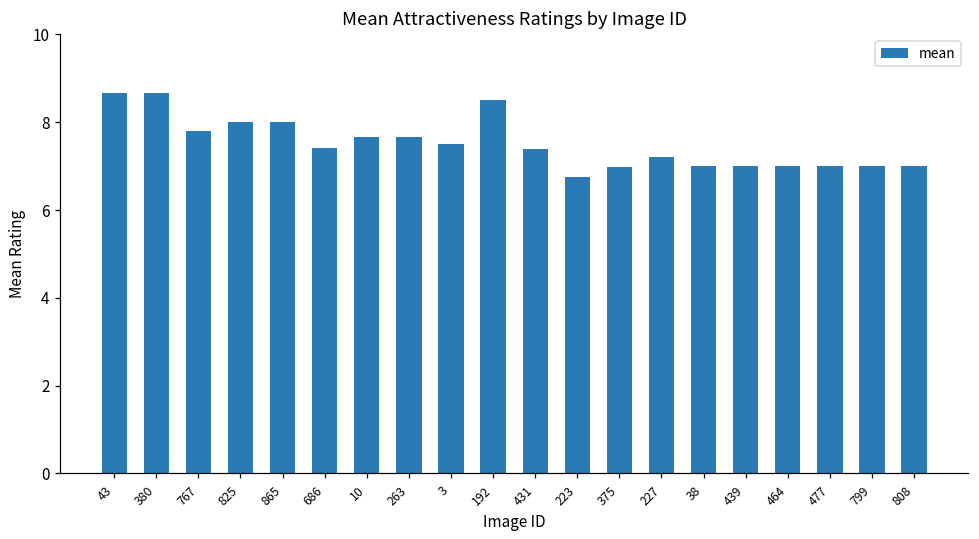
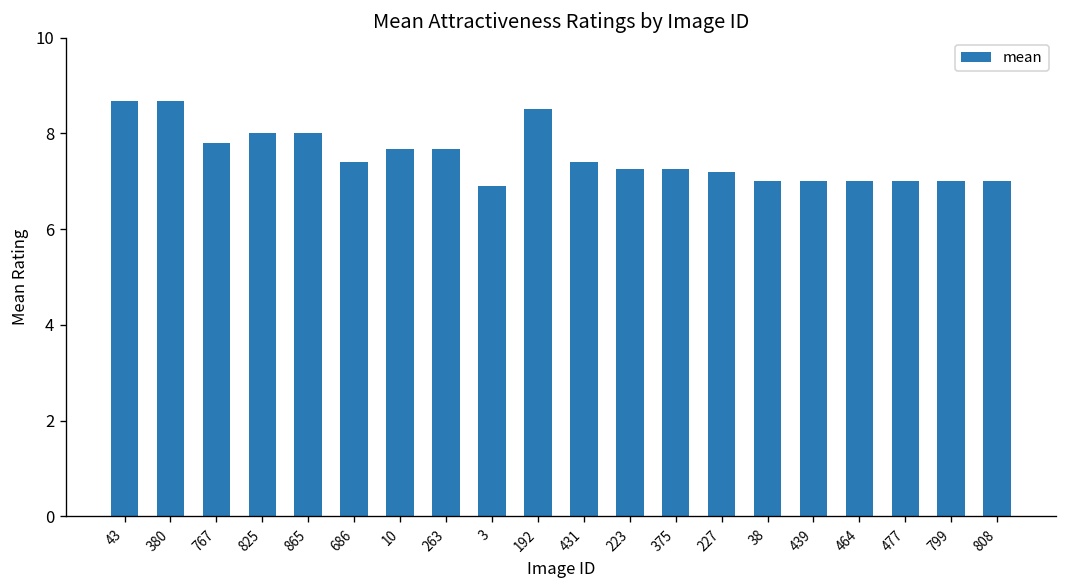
3: 7.5 -> 6.9
223: 6.8 -> 7.3
375: 7.0 -> 7.3
